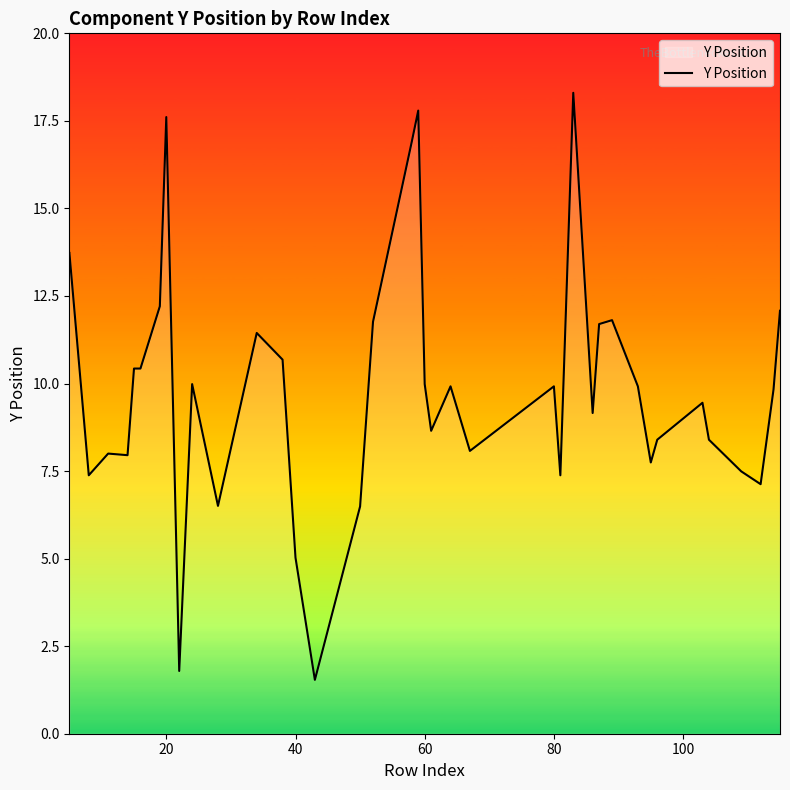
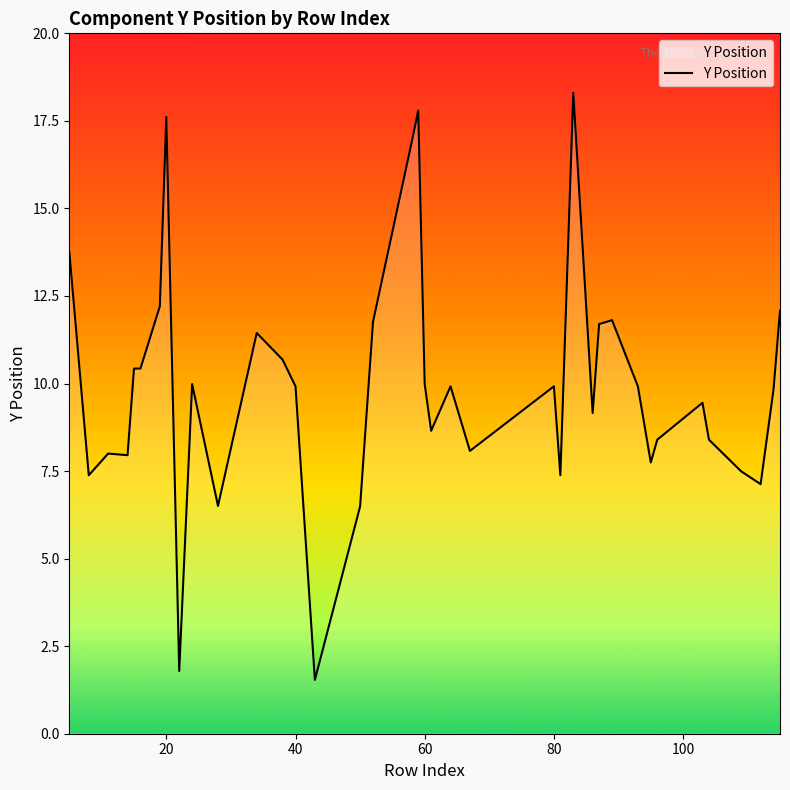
40: 5.0 -> 9.9
